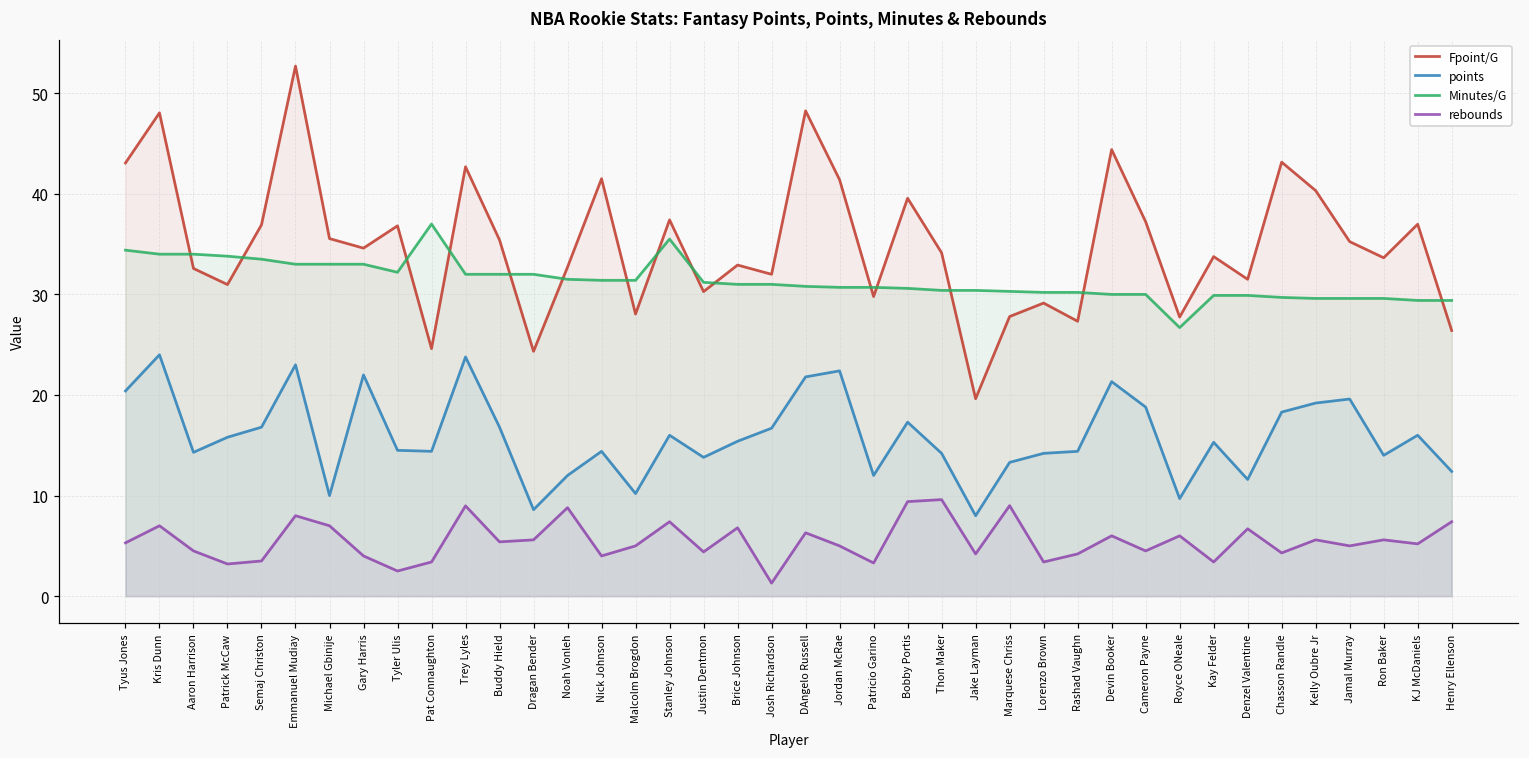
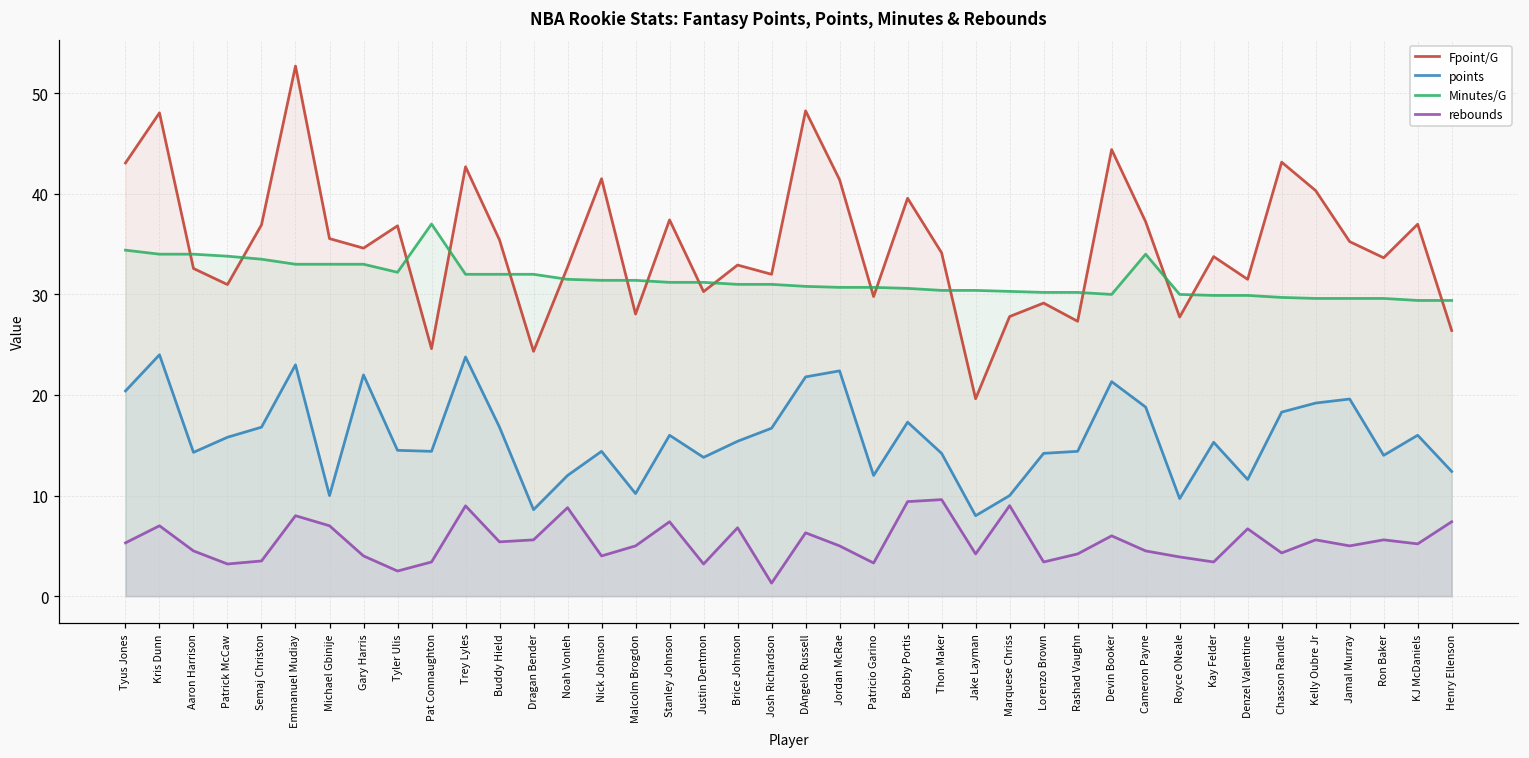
Minutes/G, Stanley Johnson: 36 -> 31
rebounds, Justin Dentmon: 4 -> 3
points, Marquese Chriss: 13 -> 10
Minutes/G, Cameron Payne: 30 -> 34
Minutes/G, Royce ONeale: 27 -> 30
rebounds, Royce ONeale: 6 -> 4
